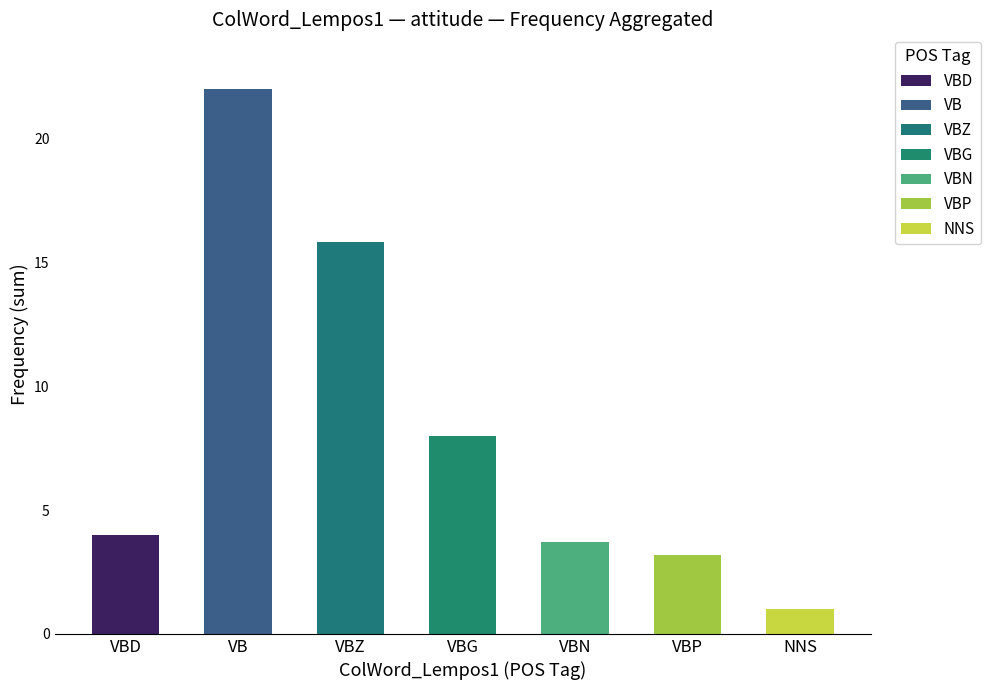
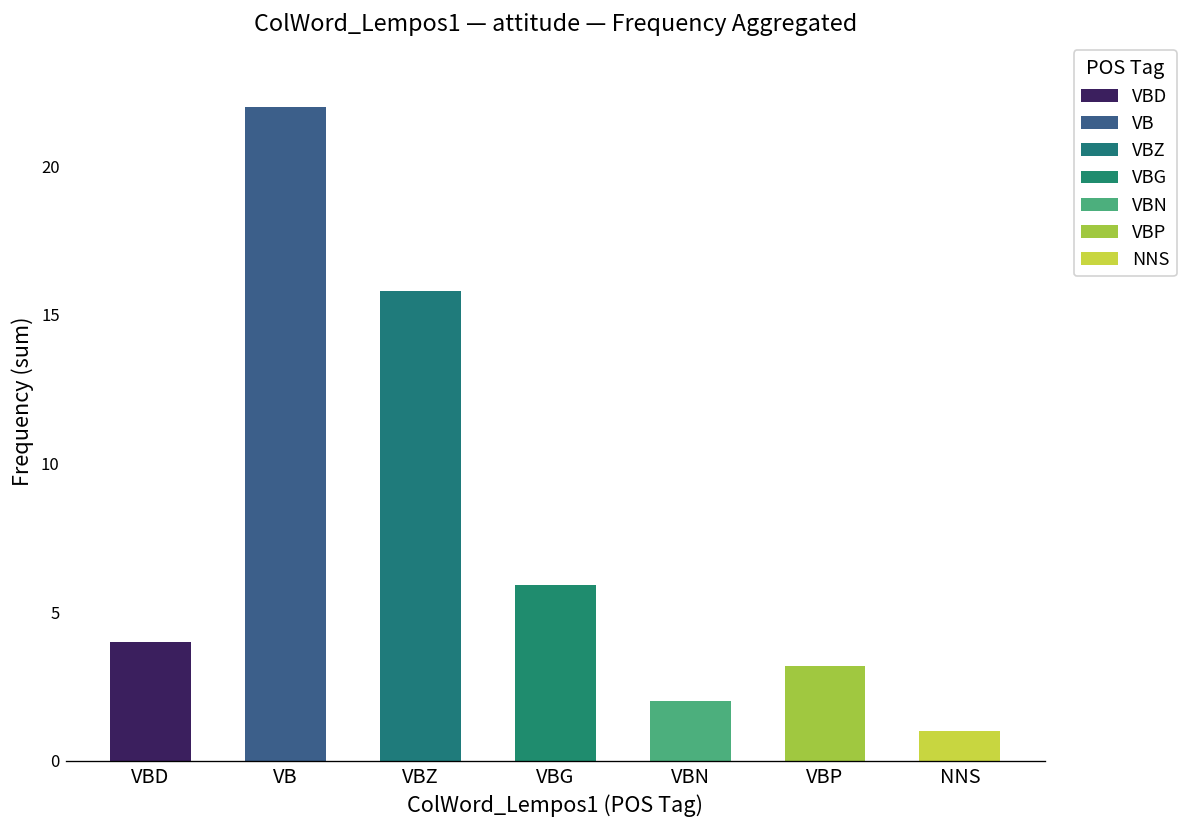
VBG: 8.0 -> 5.9
VBN: 3.7 -> 2.0
